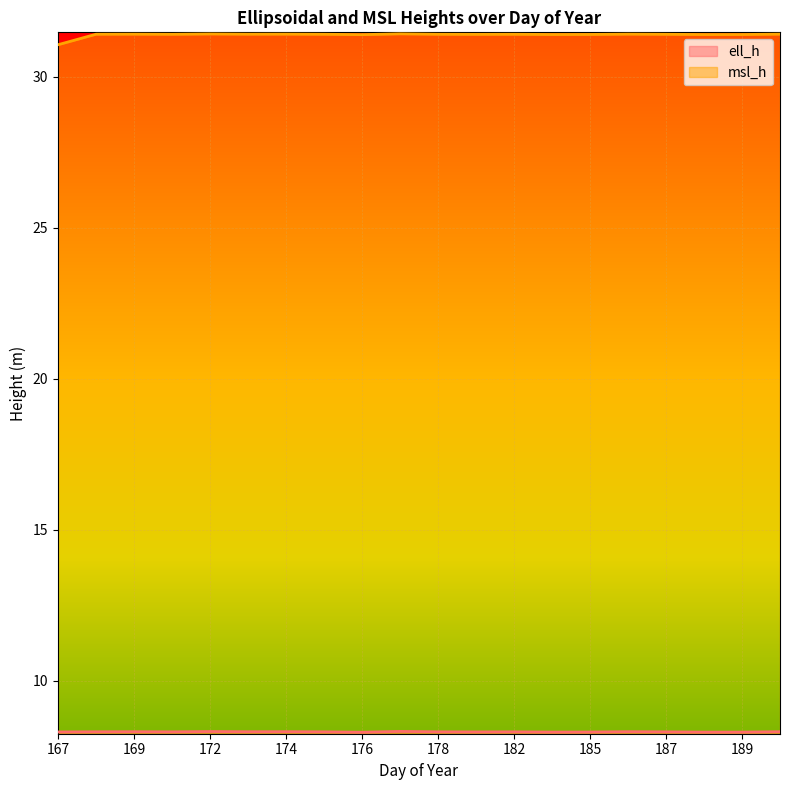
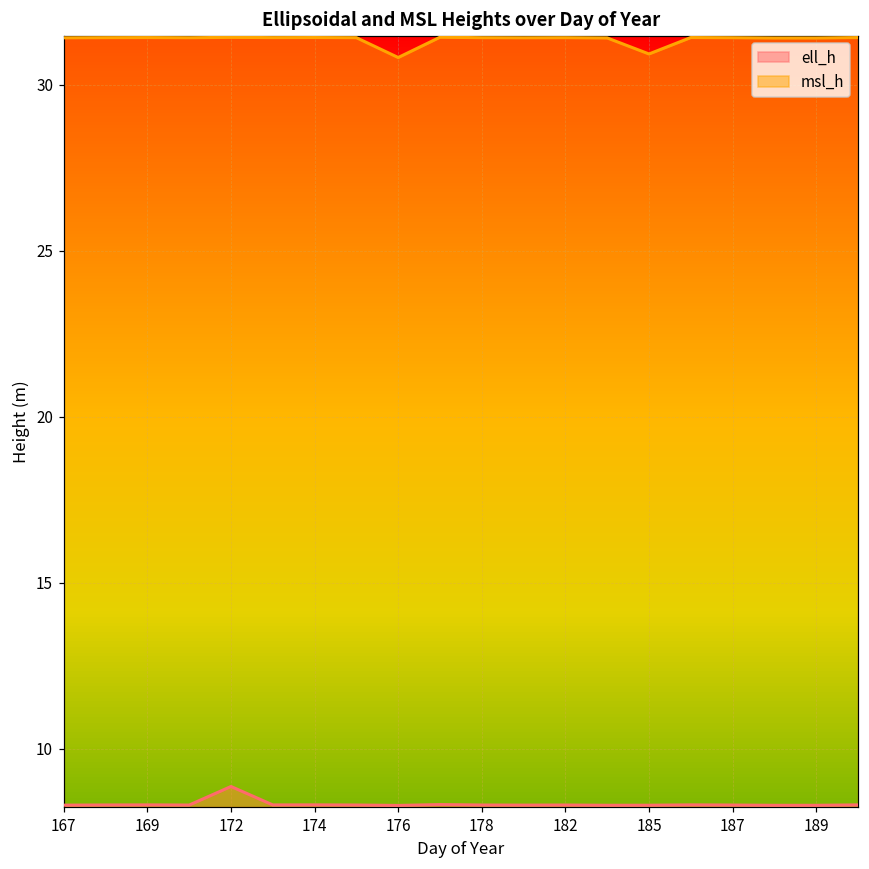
msl_h, 167: 31.1 -> 31.4
ell_h, 172: 8.3 -> 8.9
msl_h, 176: 31.4 -> 30.8
msl_h, 185: 31.4 -> 30.9
